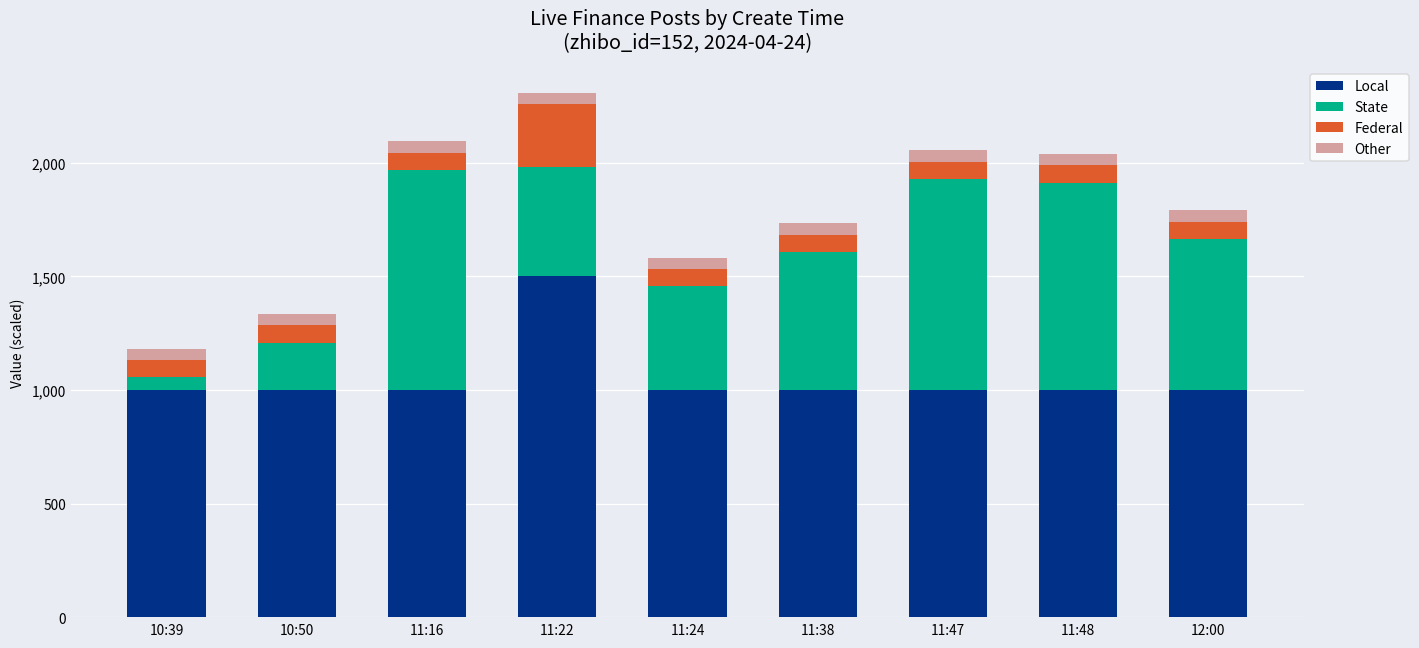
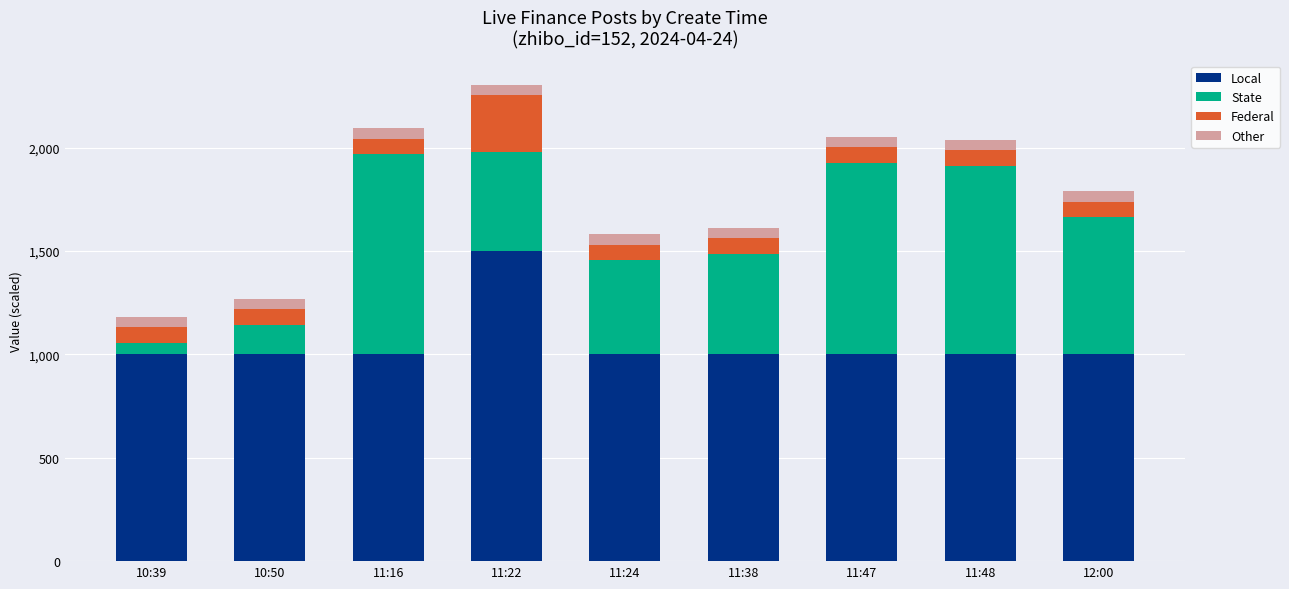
State, 10:50: 210 -> 140
State, 11:38: 610 -> 490
